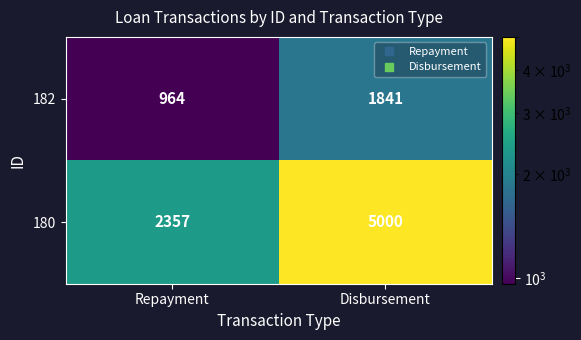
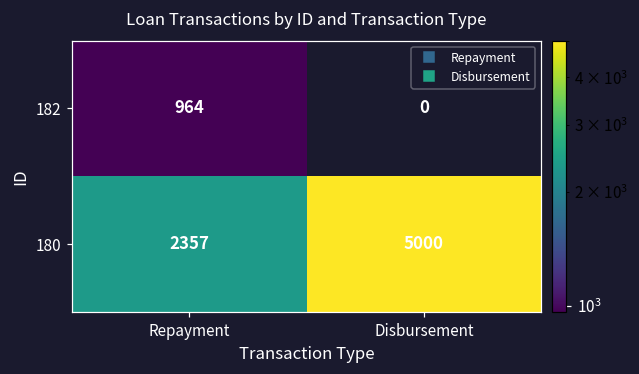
182, Disbursement: 1841 -> 0
